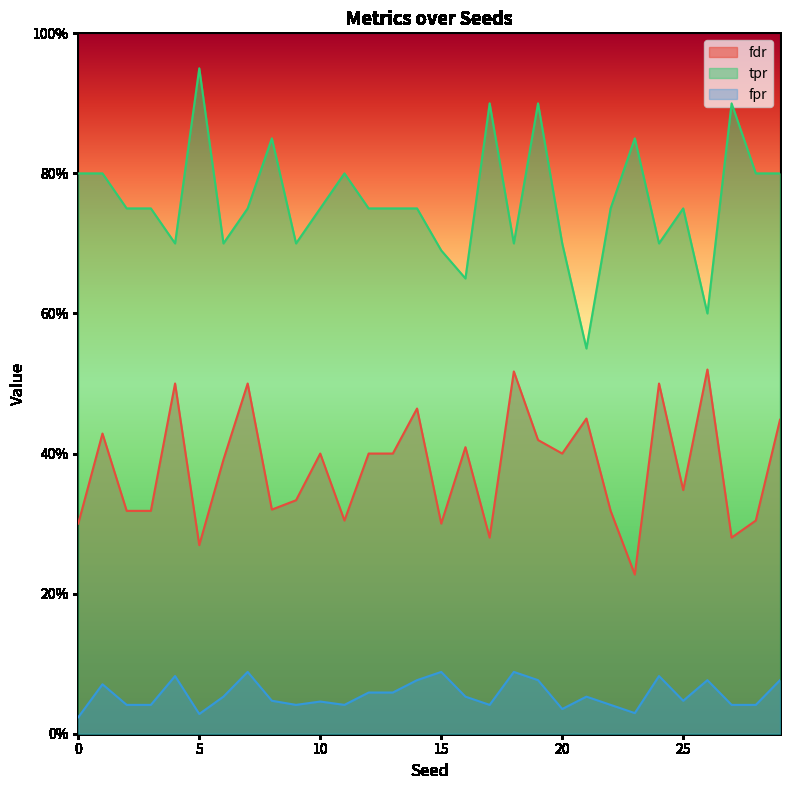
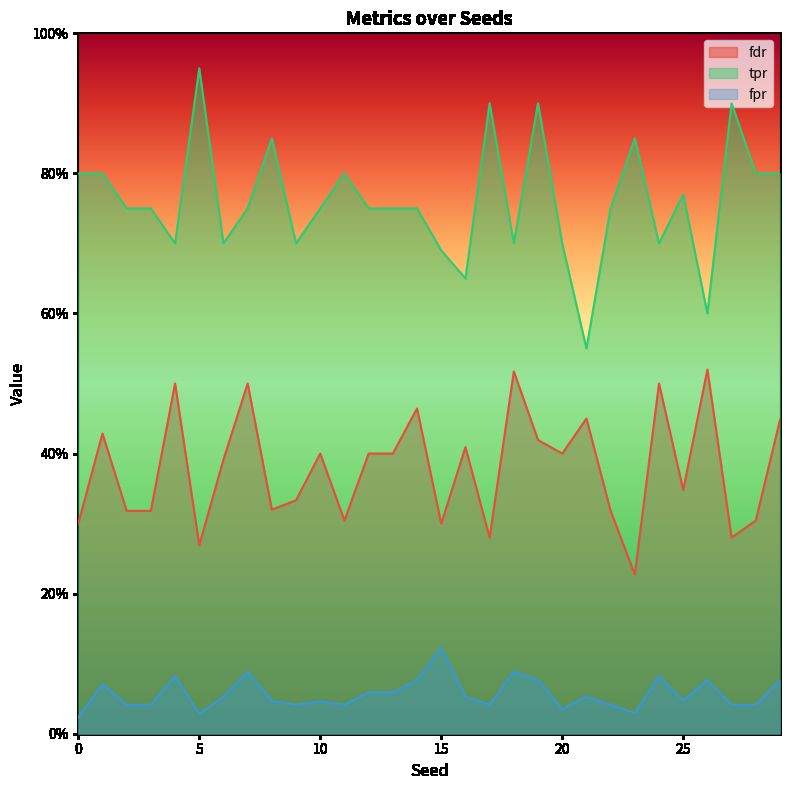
fpr, 15: 9% -> 12%
tpr, 25: 75% -> 77%
